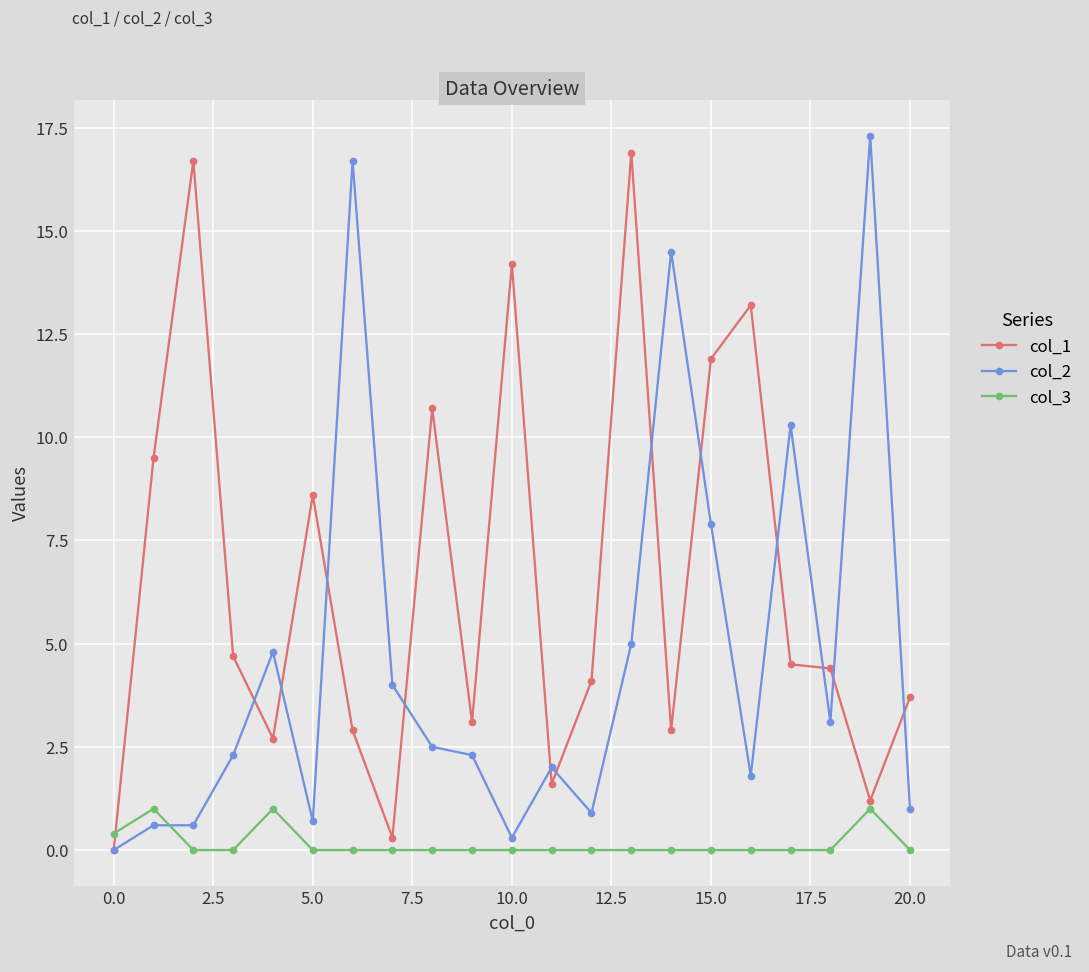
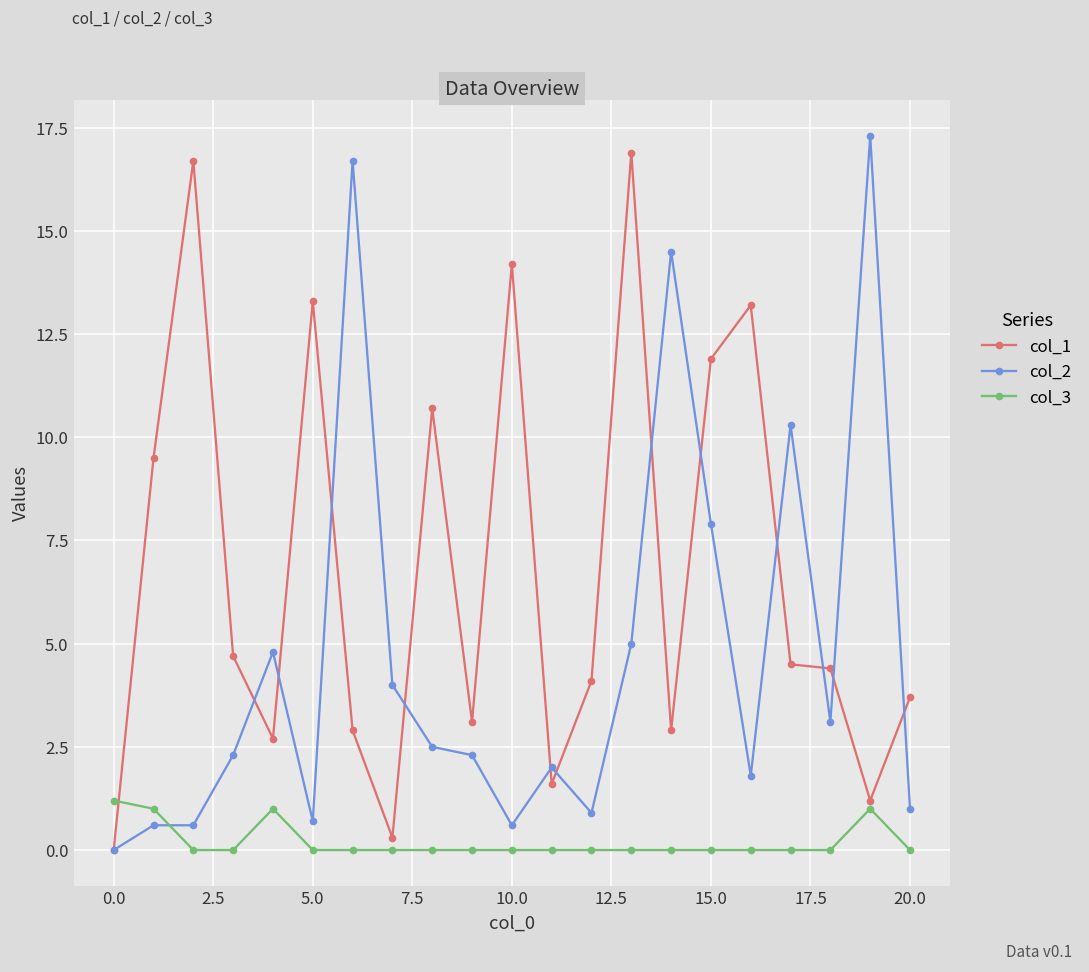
col_3, 0.0: 0.4 -> 1.2
col_1, 5.0: 8.6 -> 13.3
col_2, 10.0: 0.3 -> 0.6
